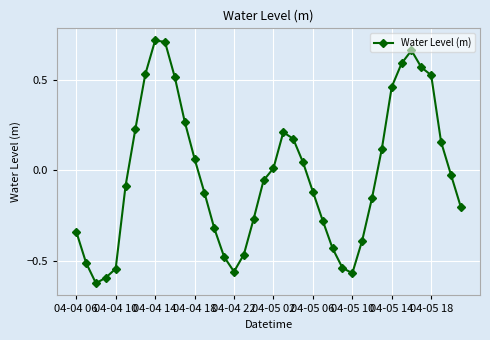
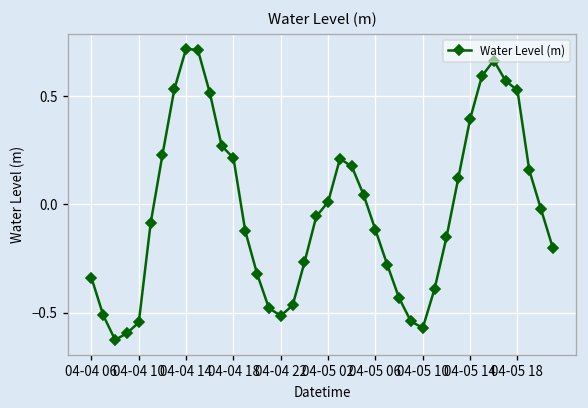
04-04 18: 0.06 -> 0.21
04-04 22: -0.56 -> -0.51
04-05 14: 0.46 -> 0.39
